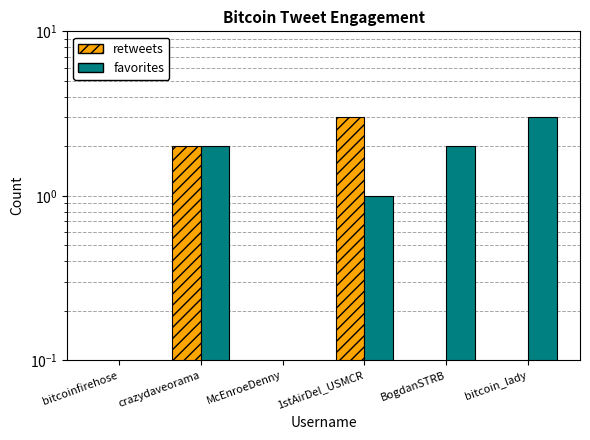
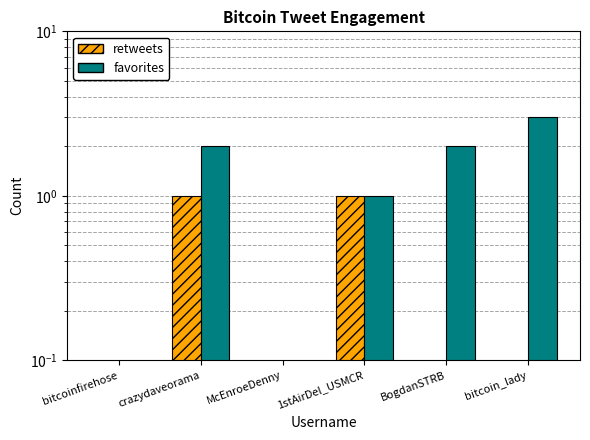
retweets, crazydaveorama: 2 -> 1
retweets, 1stAirDel_USMCR: 3 -> 1
